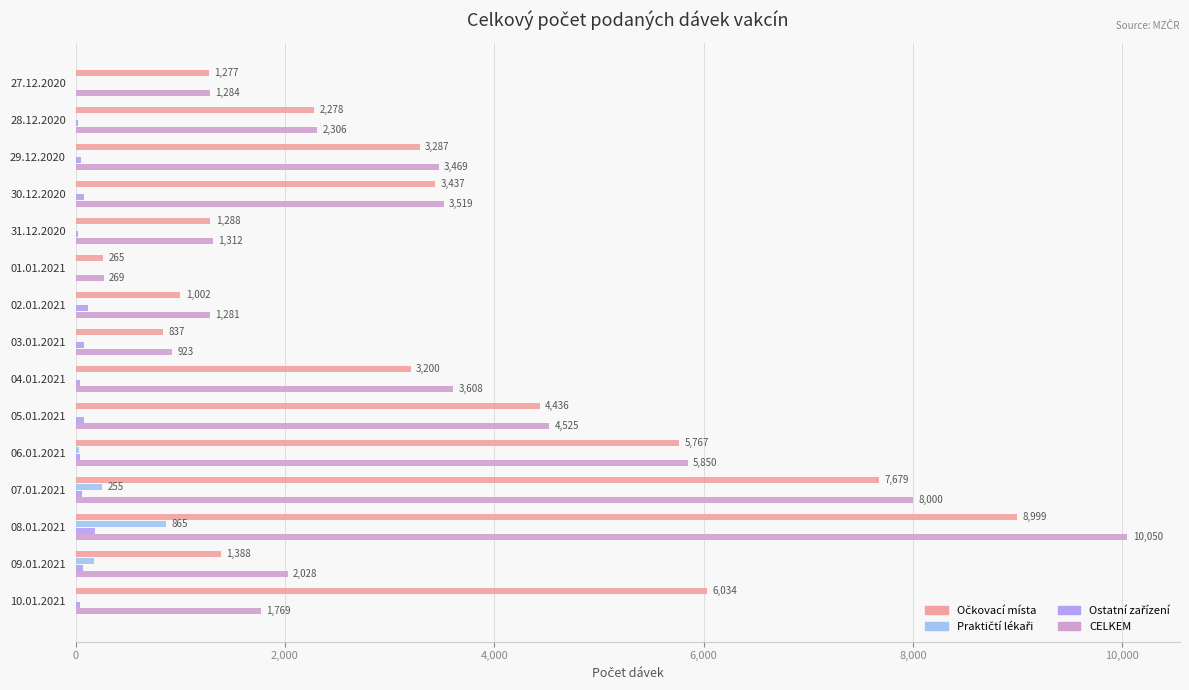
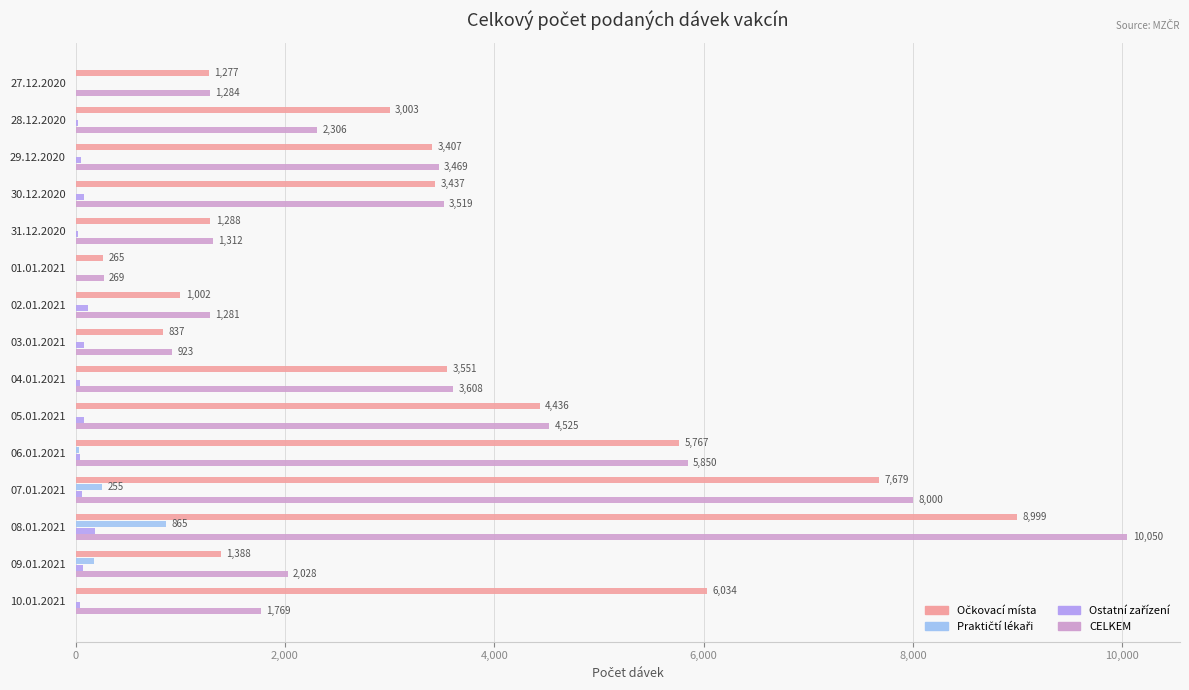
Očkovací místa, 28.12.2020: 2,278 -> 3,003
Očkovací místa, 29.12.2020: 3,287 -> 3,407
Očkovací místa, 04.01.2021: 3,200 -> 3,551
